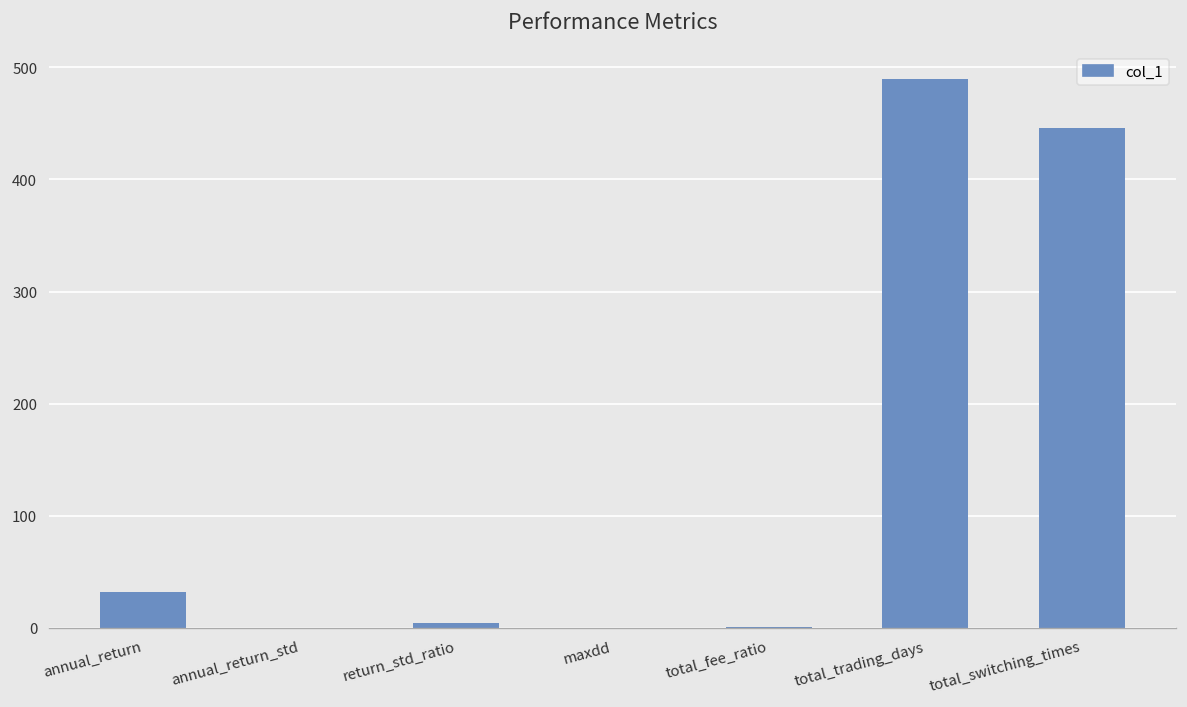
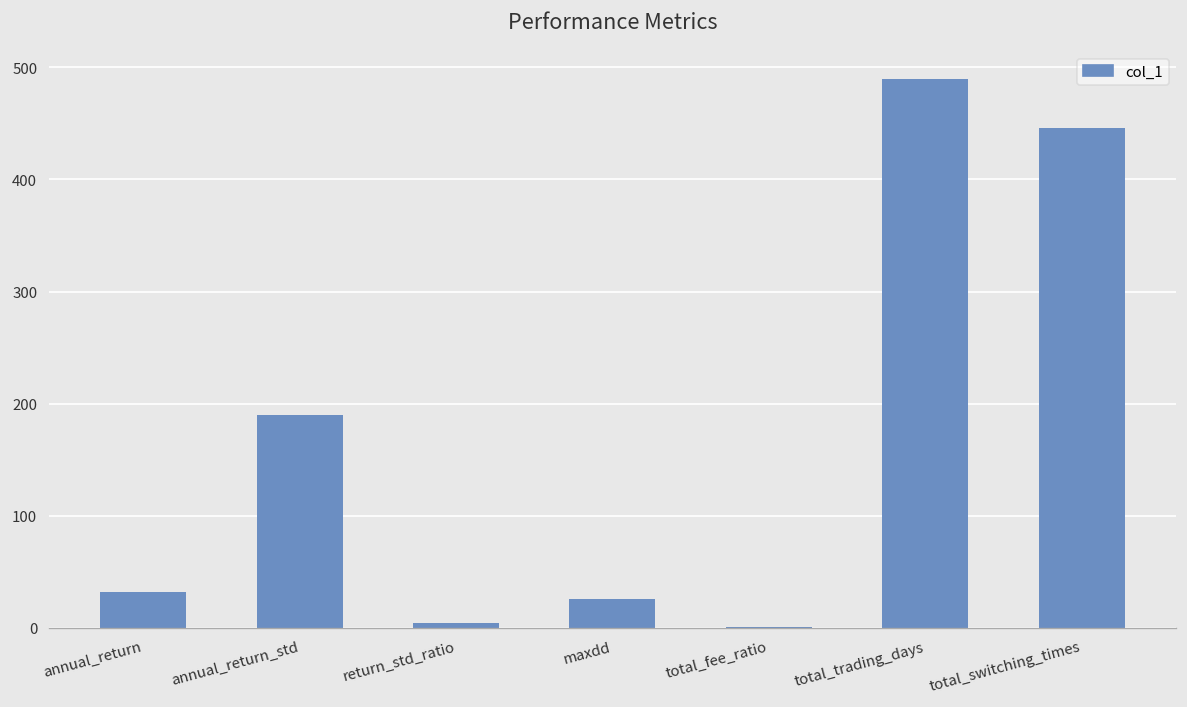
annual_return_std: 0 -> 190
maxdd: 0 -> 30
